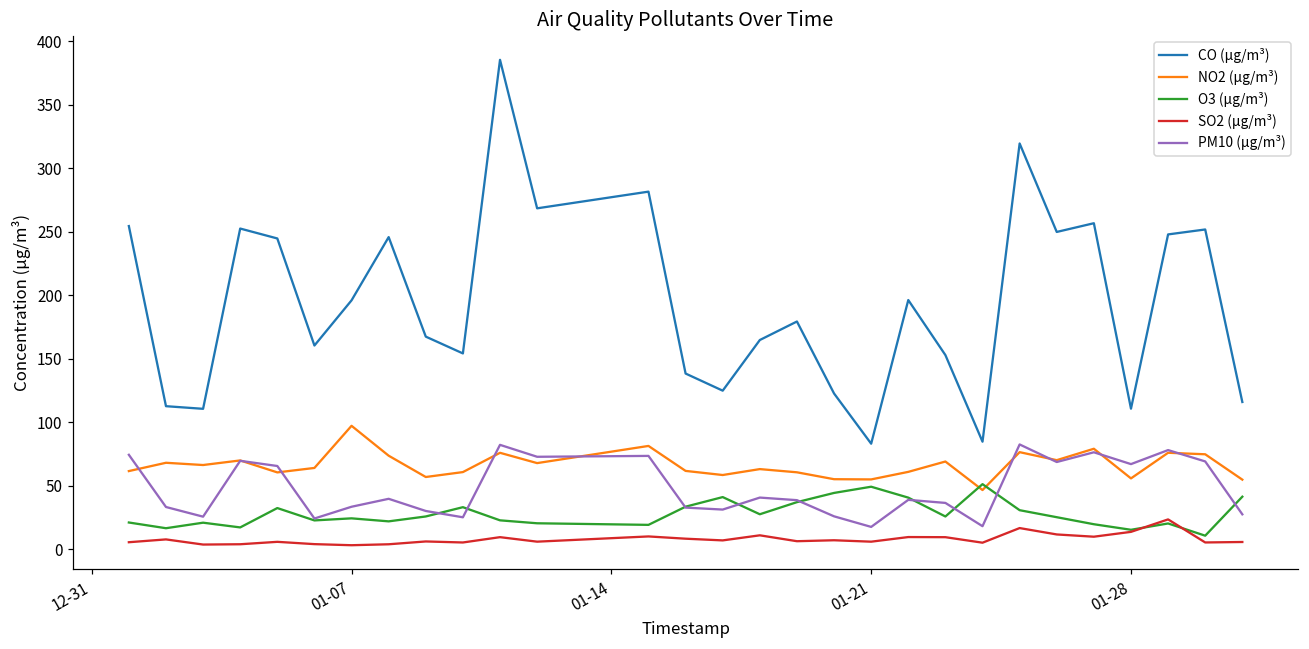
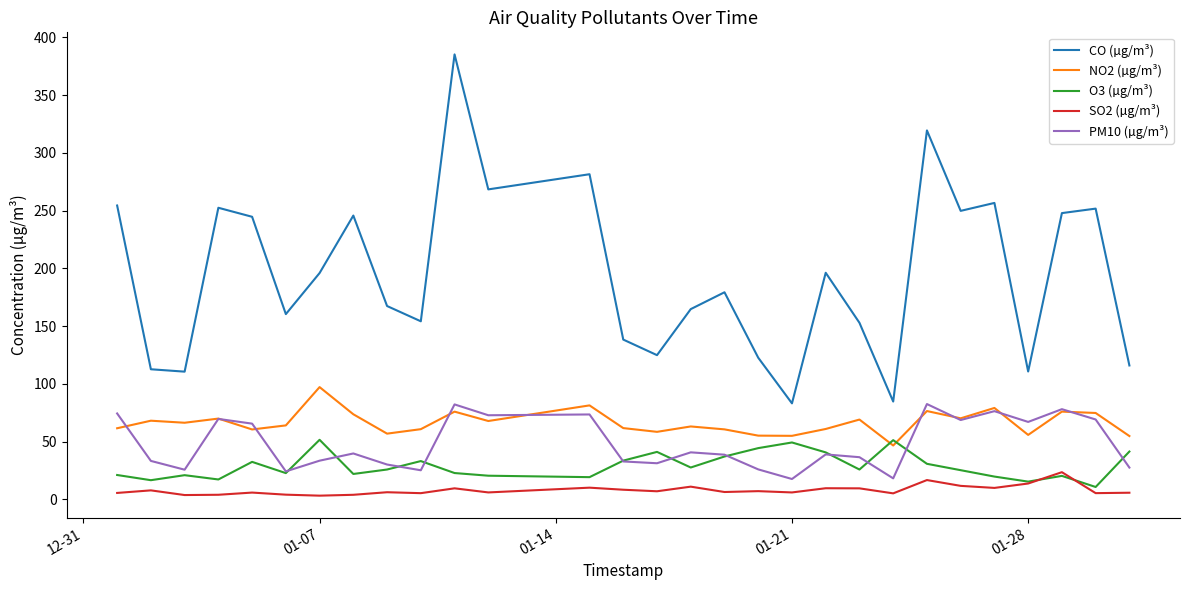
O3 (µg/m³), 01-07: 24 -> 52
